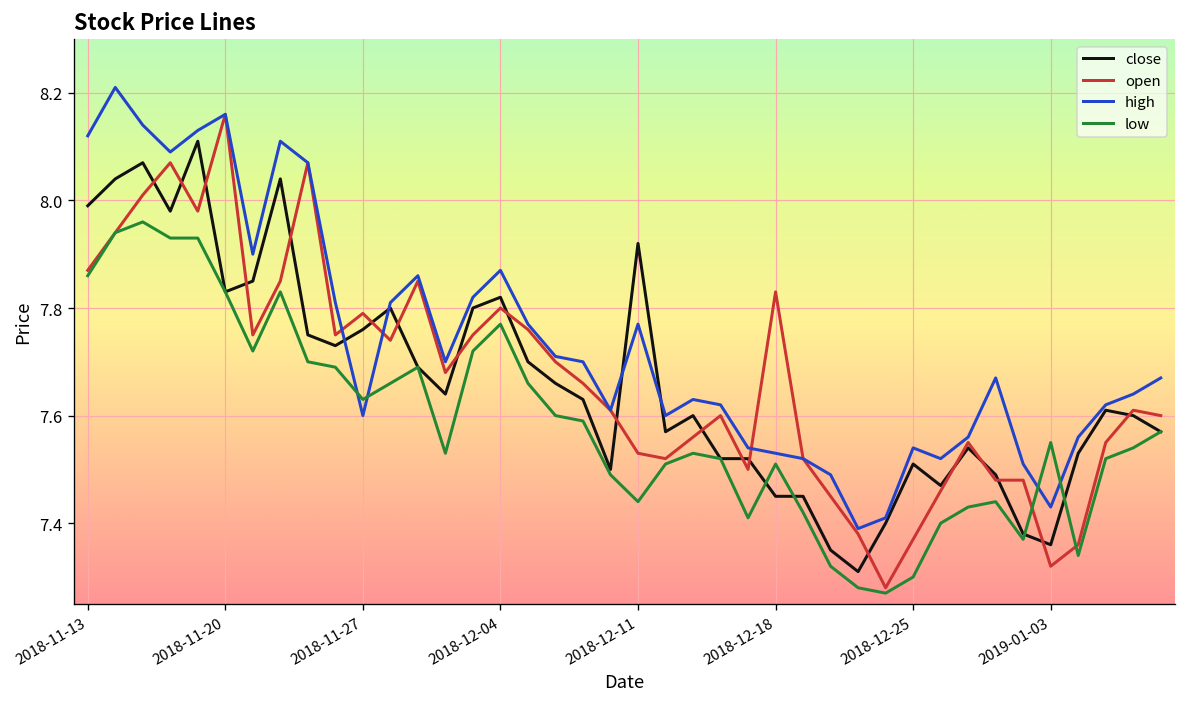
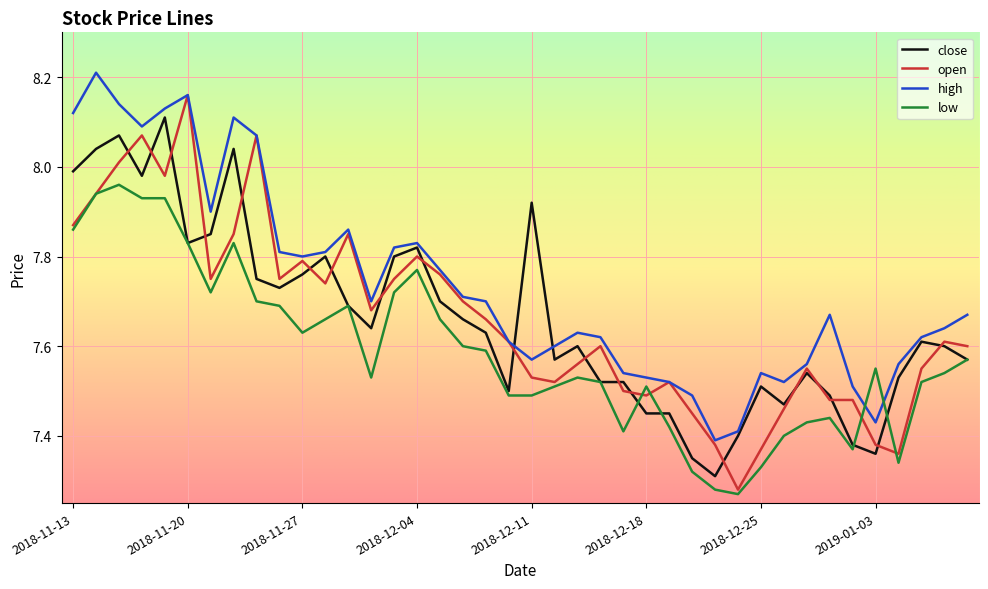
high, 2018-11-27: 7.6 -> 7.8
high, 2018-12-04: 7.87 -> 7.83
high, 2018-12-11: 7.77 -> 7.57
low, 2018-12-11: 7.44 -> 7.49
open, 2018-12-18: 7.83 -> 7.49
low, 2018-12-25: 7.30 -> 7.33
open, 2019-01-03: 7.32 -> 7.38
